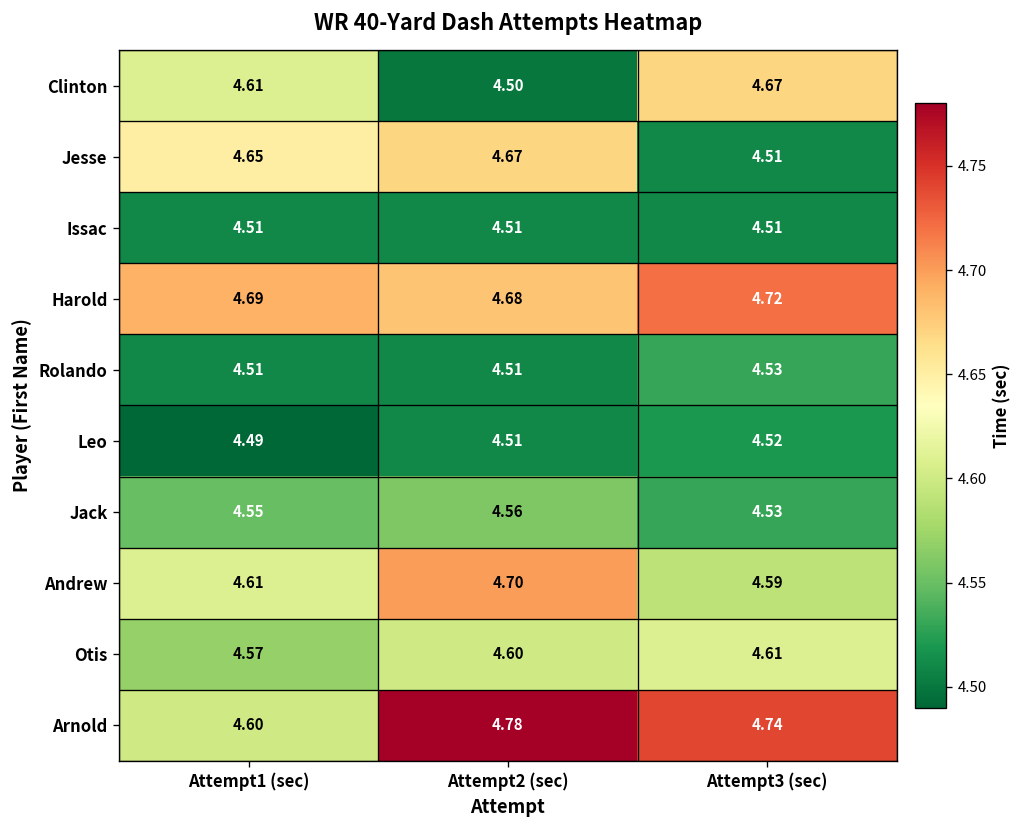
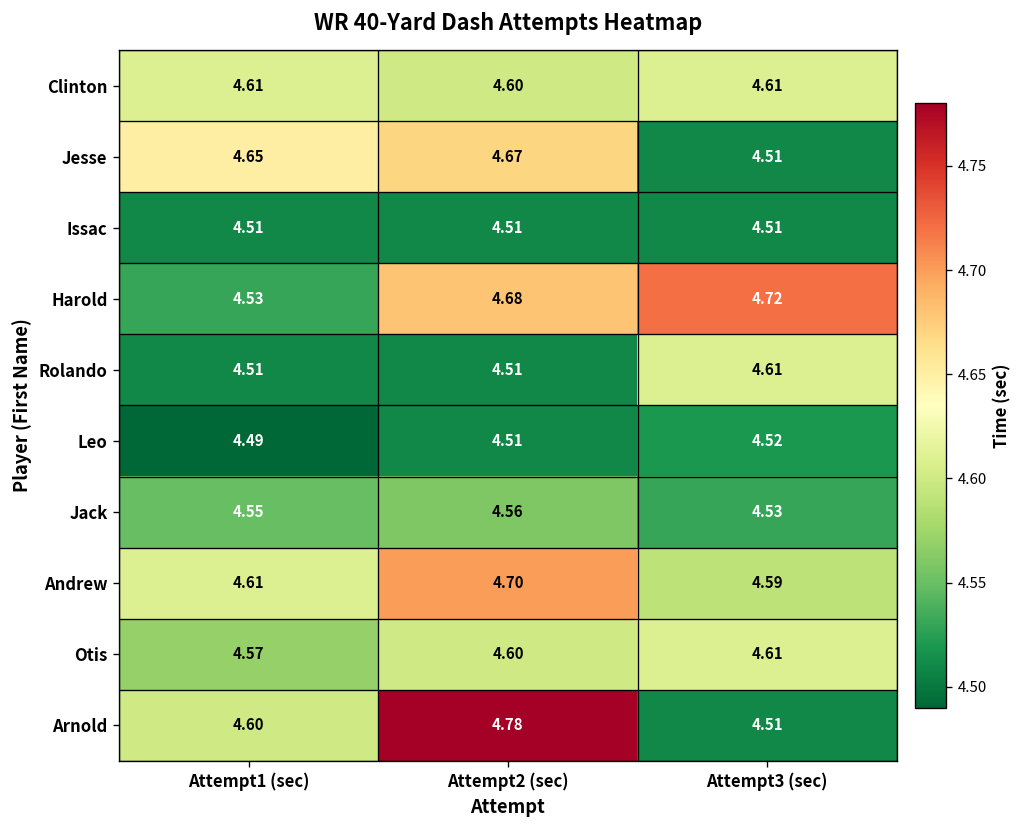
Clinton, Attempt2 (sec): 4.50 -> 4.60
Clinton, Attempt3 (sec): 4.67 -> 4.61
Harold, Attempt1 (sec): 4.69 -> 4.53
Rolando, Attempt3 (sec): 4.53 -> 4.61
Arnold, Attempt3 (sec): 4.74 -> 4.51
